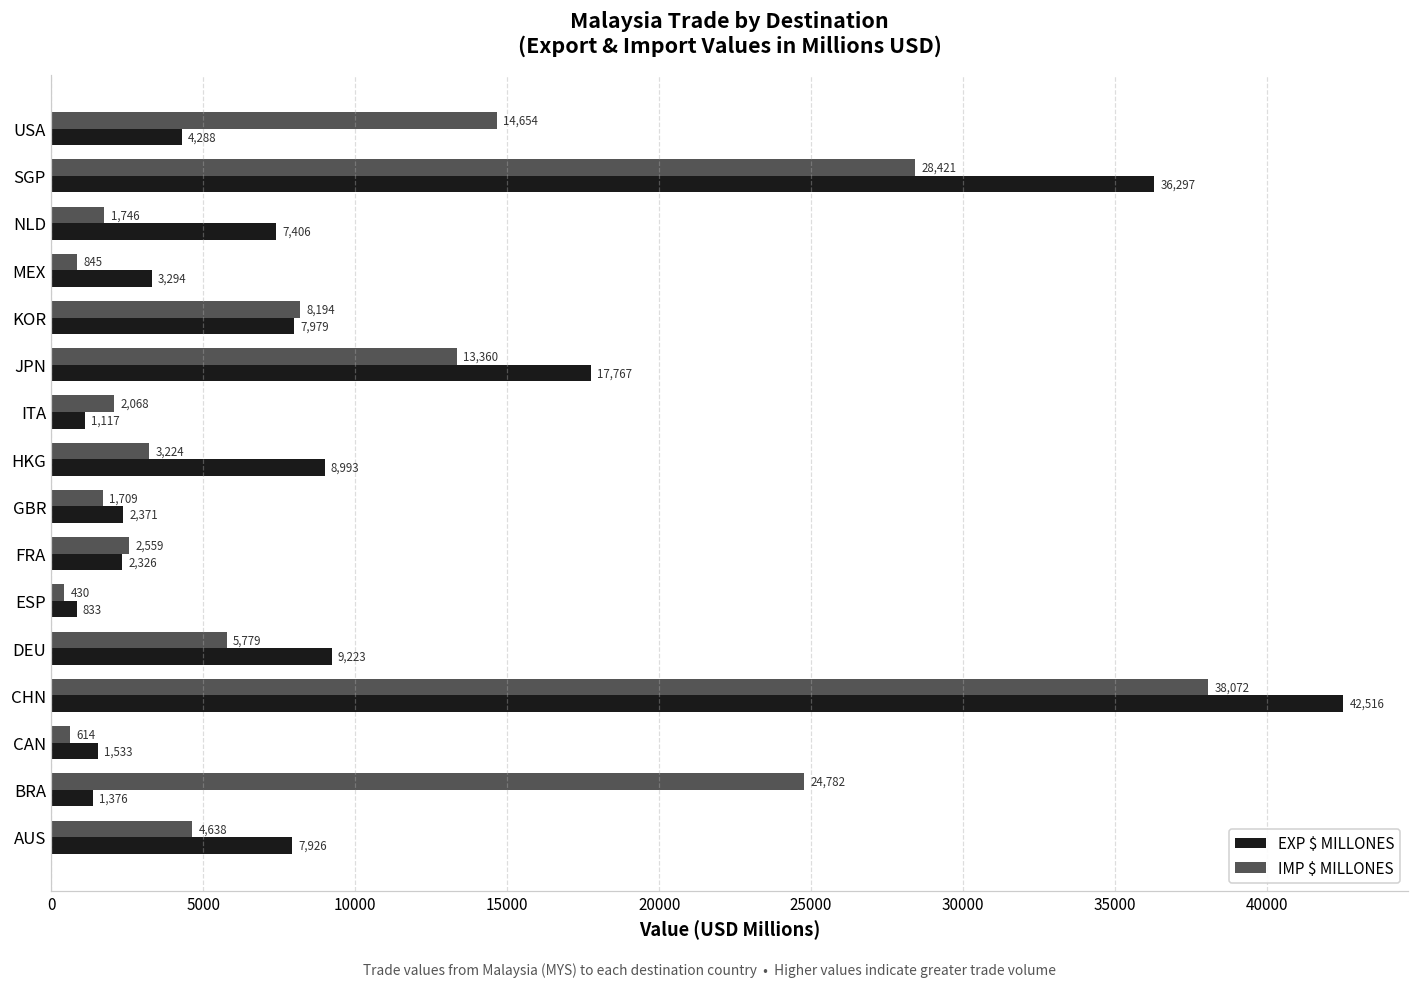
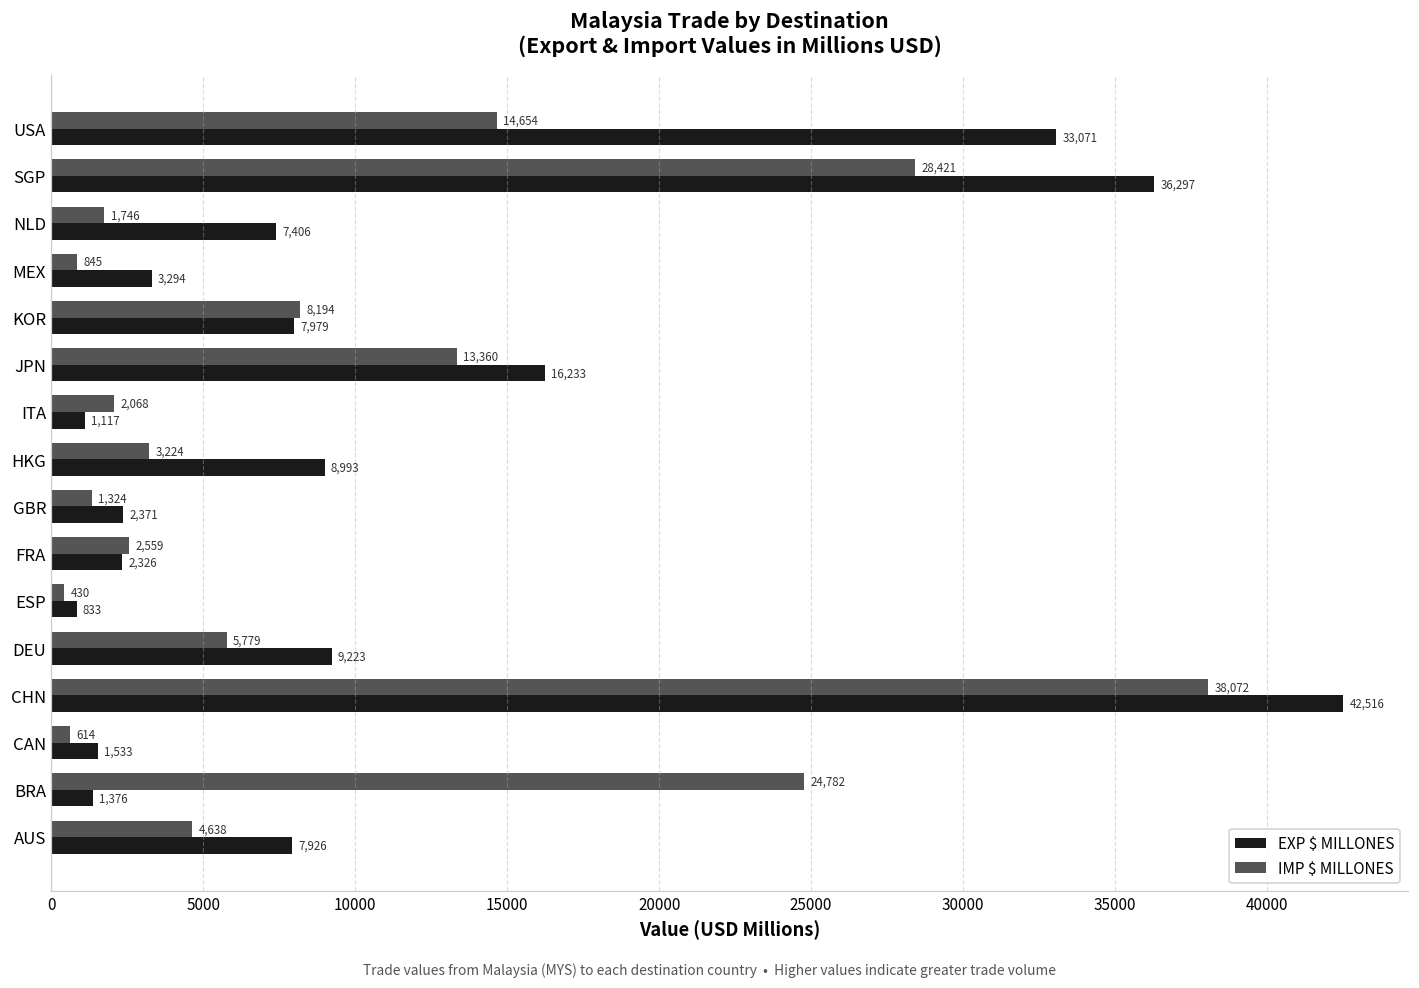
EXP $ MILLONES, USA: 4,288 -> 33,071
EXP $ MILLONES, JPN: 17,767 -> 16,233
IMP $ MILLONES, GBR: 1,709 -> 1,324
